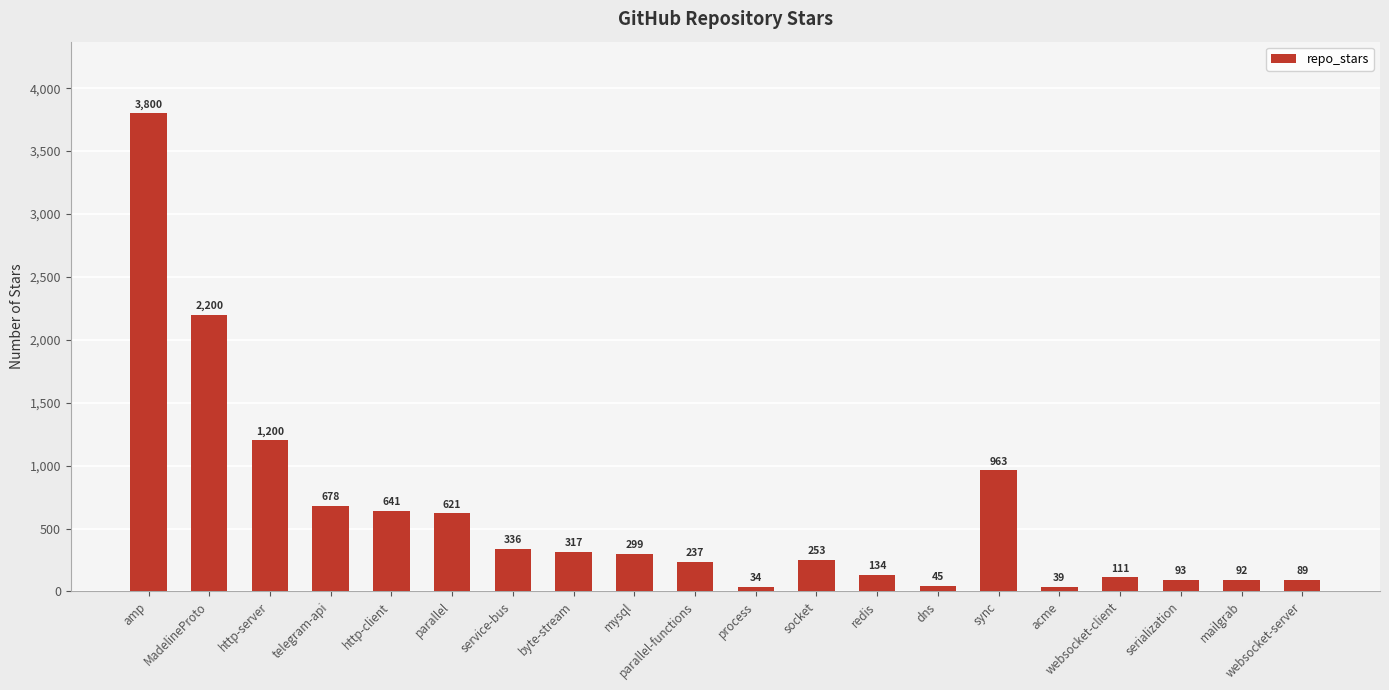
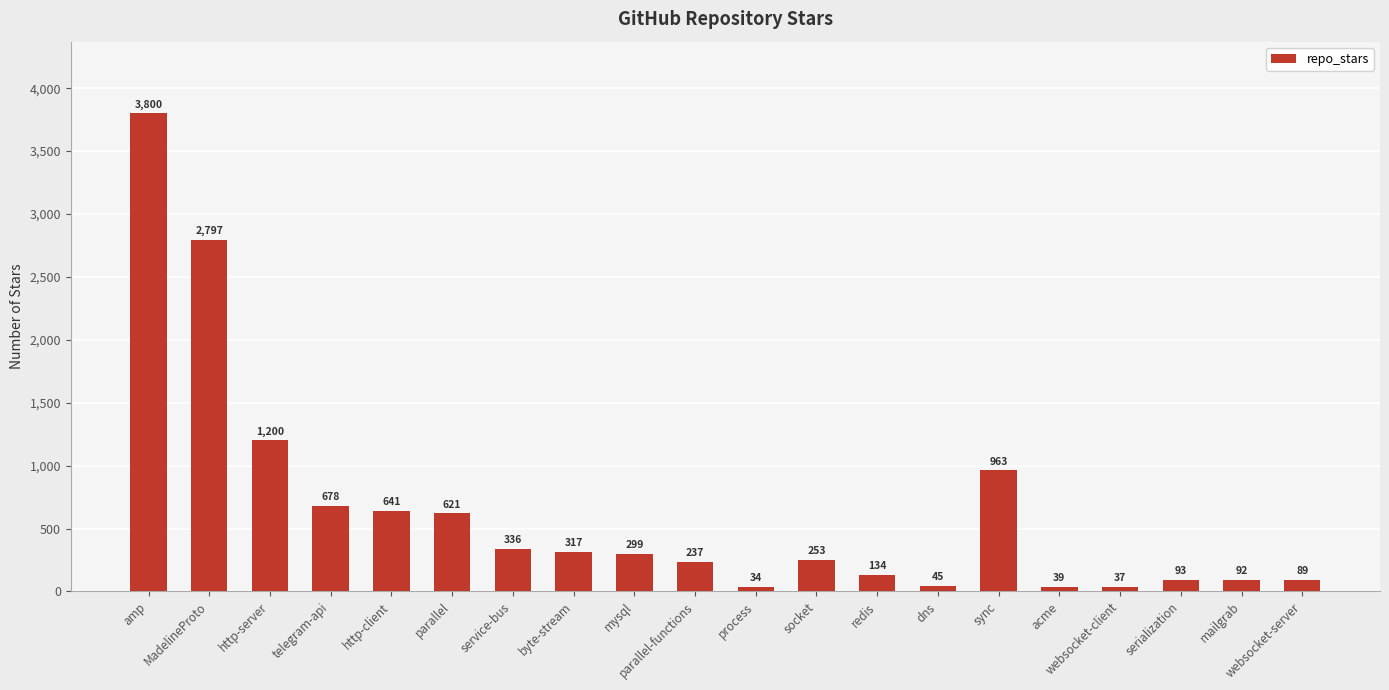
MadelineProto: 2,200 -> 2,797
websocket-client: 111 -> 37
